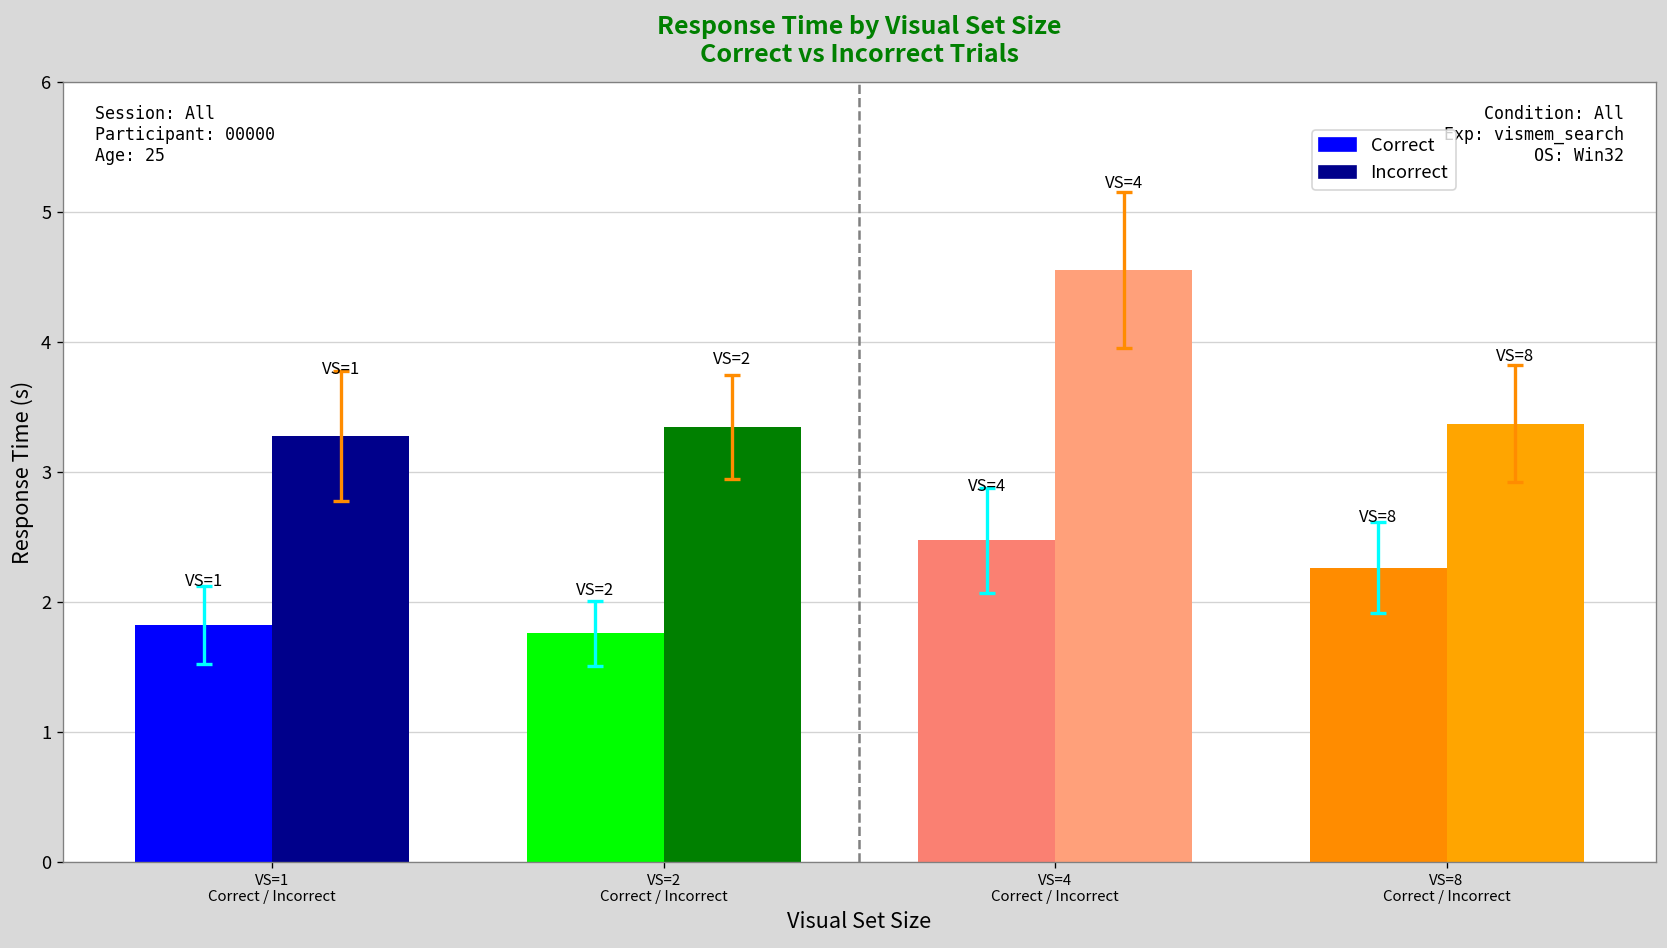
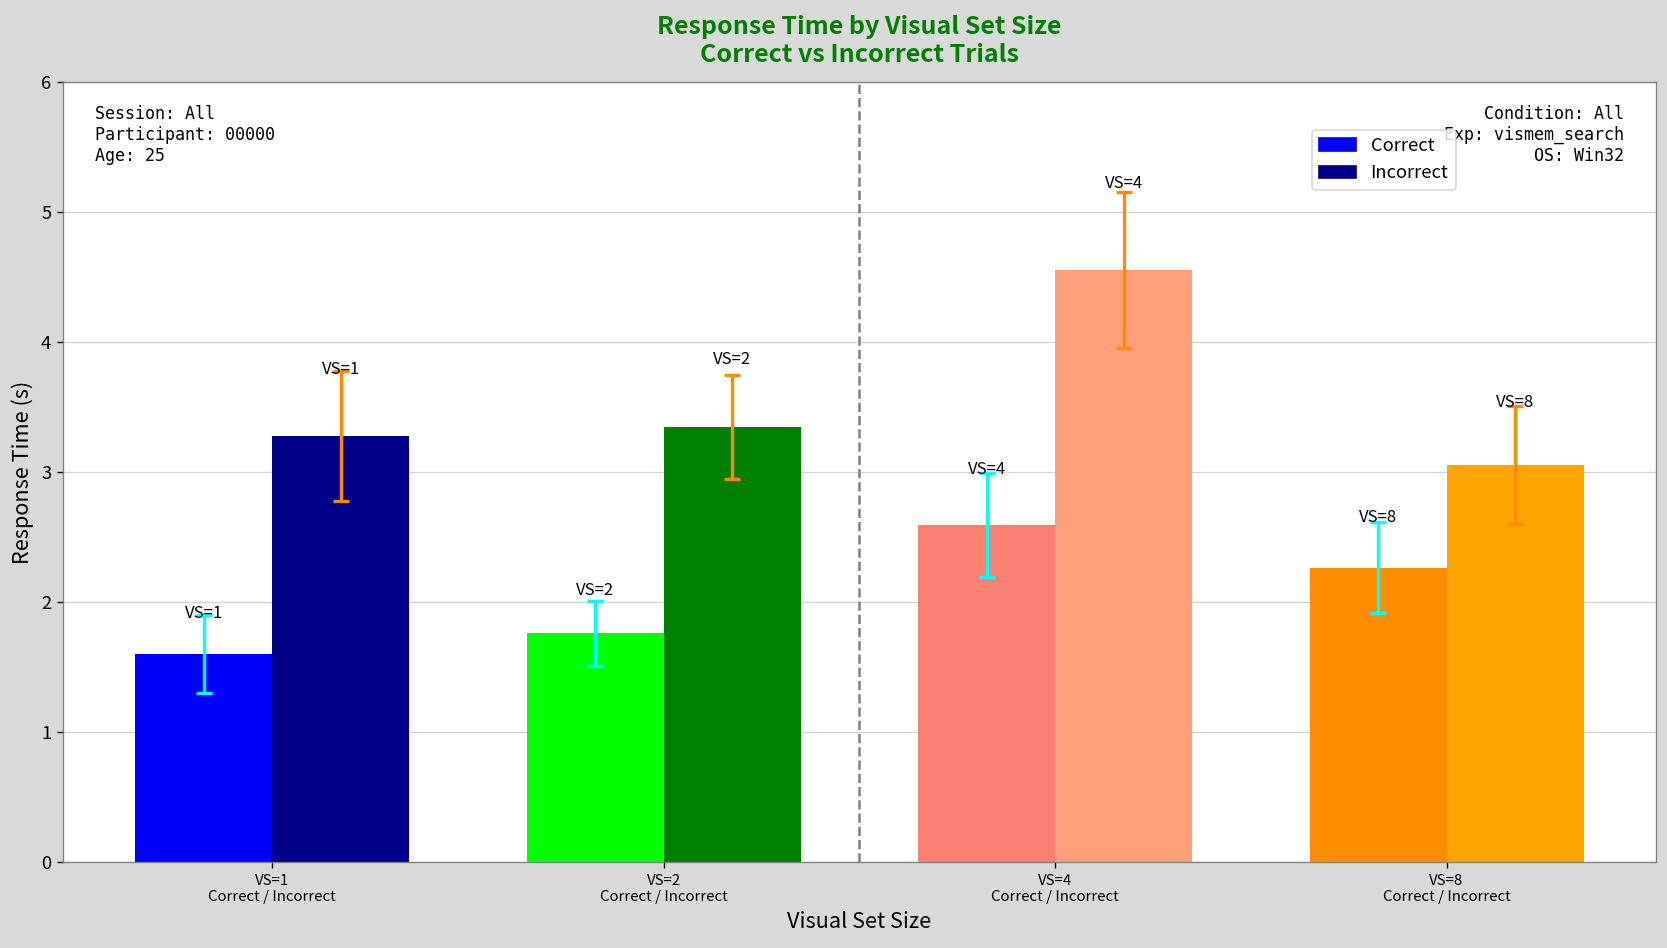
Correct, VS=1 Correct / Incorrect: 1.82 -> 1.60
Correct, VS=4 Correct / Incorrect: 2.47 -> 2.59
Incorrect, VS=8 Correct / Incorrect: 3.37 -> 3.05
